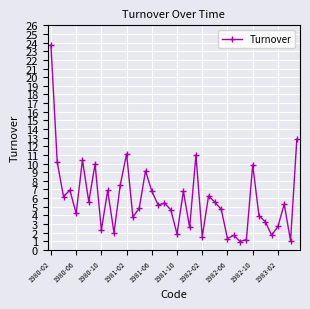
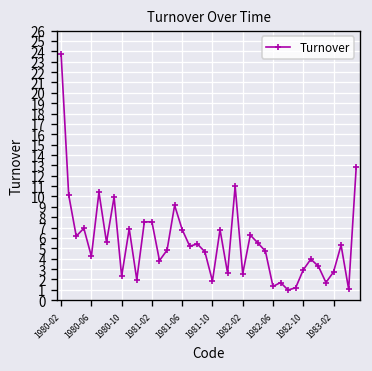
1981-02: 11 -> 8
1982-02: 2 -> 3
1982-10: 10 -> 3
